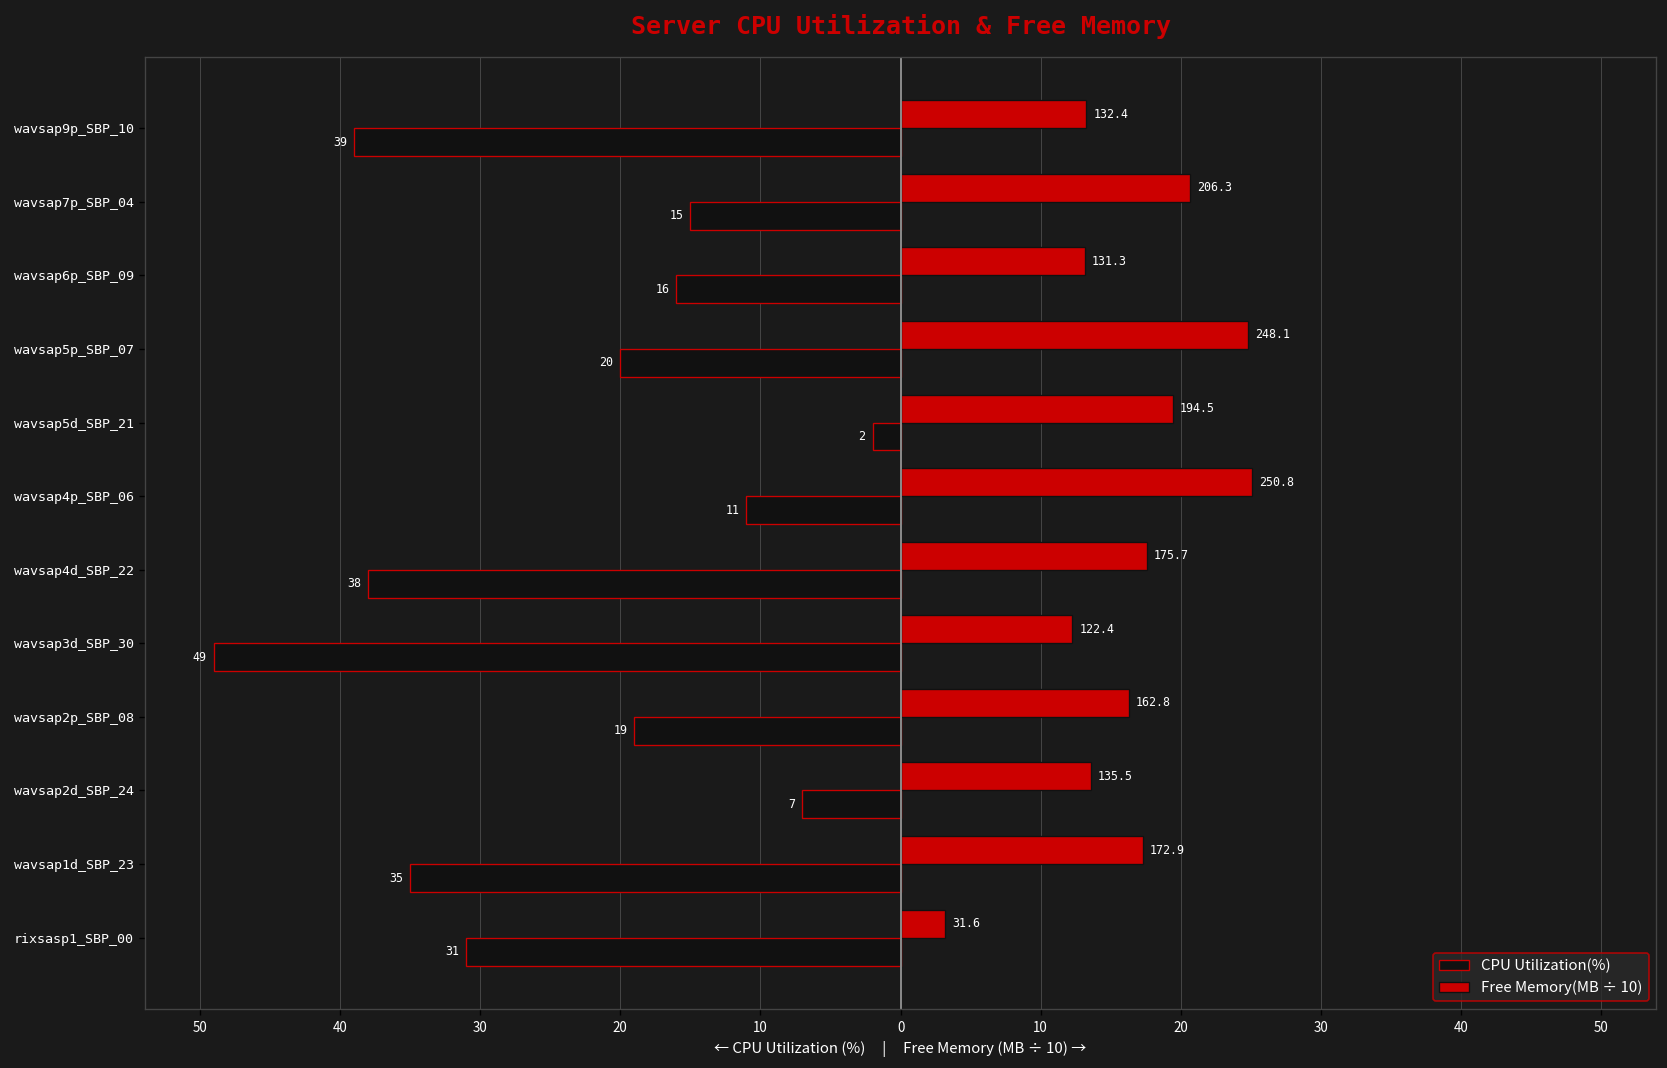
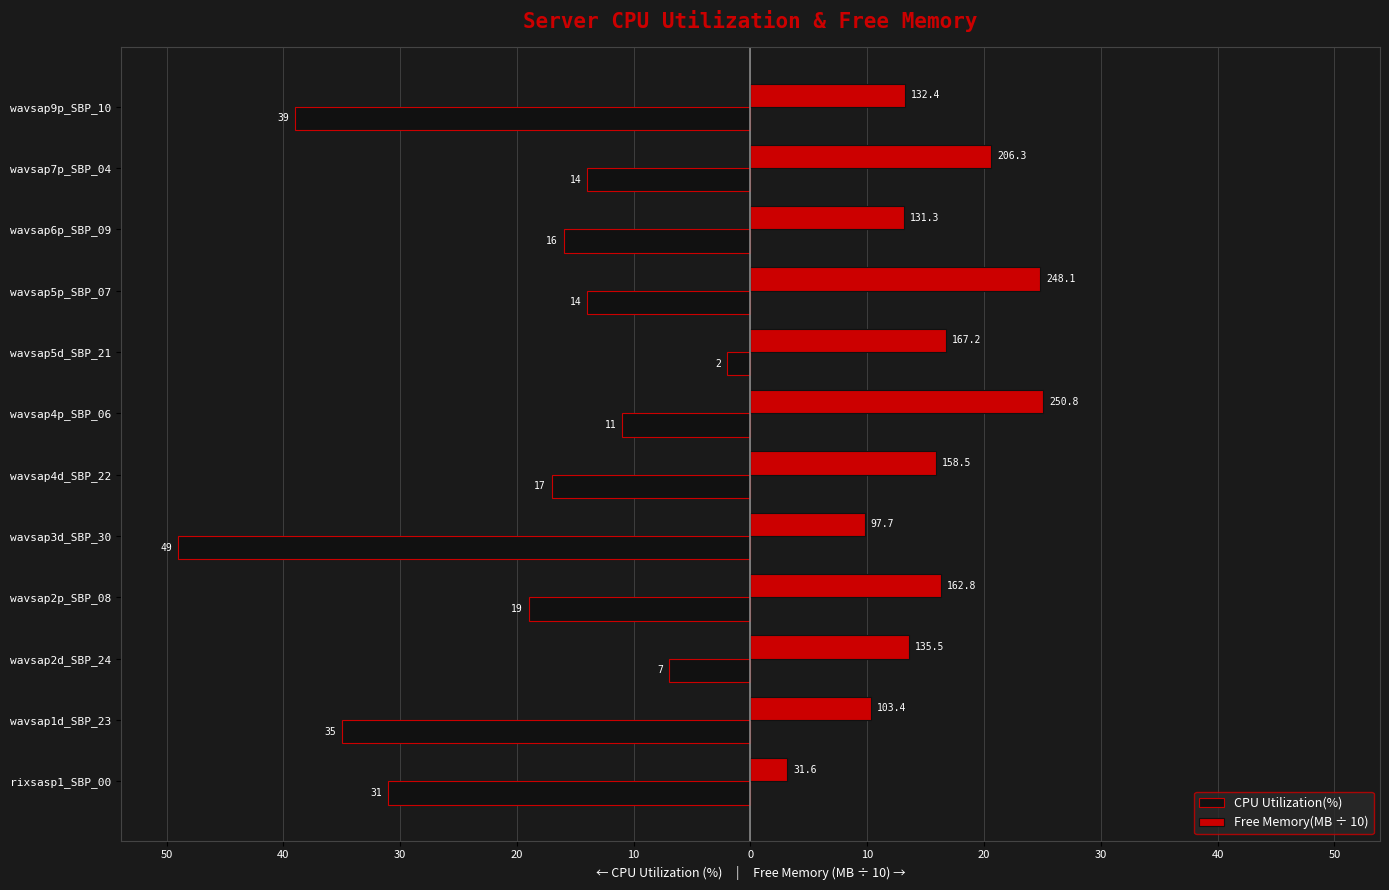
CPU Utilization(%), wavsap7p_SBP_04: 15 -> 14
CPU Utilization(%), wavsap5p_SBP_07: 20 -> 14
Free Memory(MB ÷ 10), wavsap5d_SBP_21: 194.5 -> 167.2
Free Memory(MB ÷ 10), wavsap4d_SBP_22: 175.7 -> 158.5
CPU Utilization(%), wavsap4d_SBP_22: 38 -> 17
Free Memory(MB ÷ 10), wavsap3d_SBP_30: 122.4 -> 97.7
Free Memory(MB ÷ 10), wavsap1d_SBP_23: 172.9 -> 103.4
